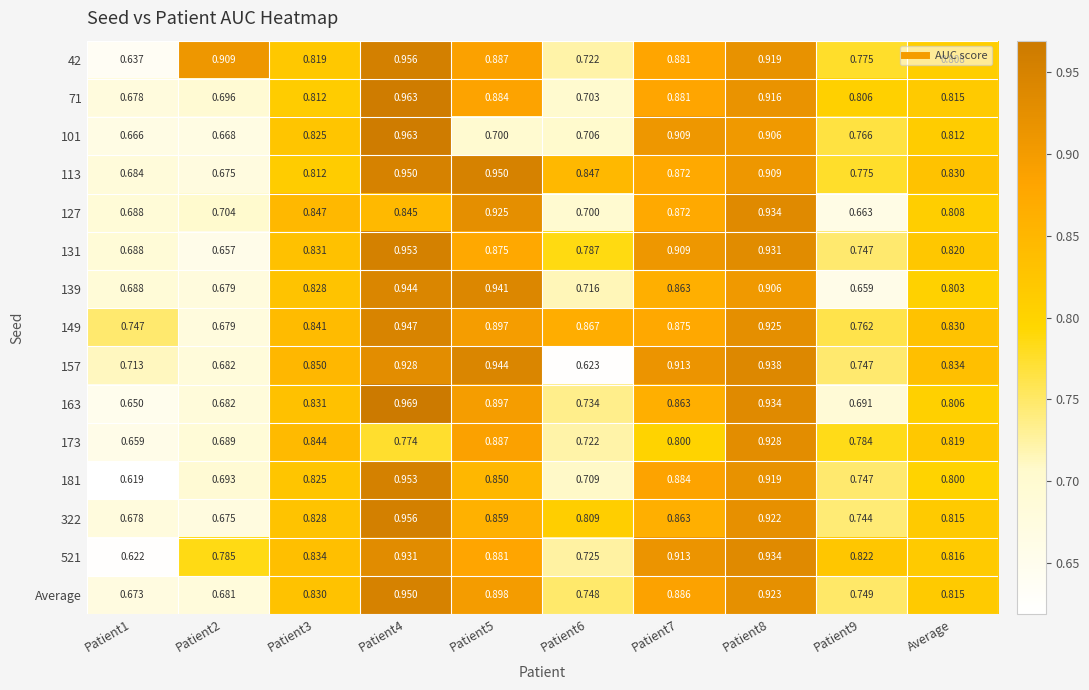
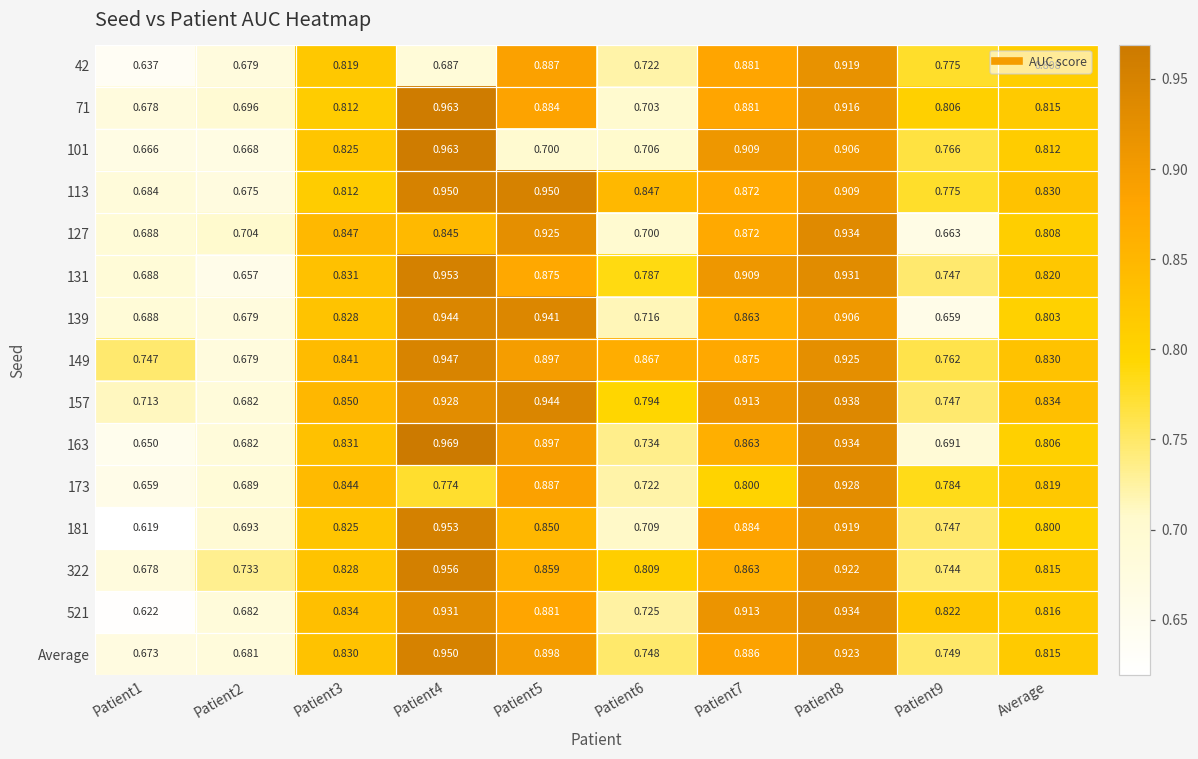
42, Patient2: 0.909 -> 0.679
42, Patient4: 0.956 -> 0.687
157, Patient6: 0.623 -> 0.794
322, Patient2: 0.675 -> 0.733
521, Patient2: 0.785 -> 0.682
